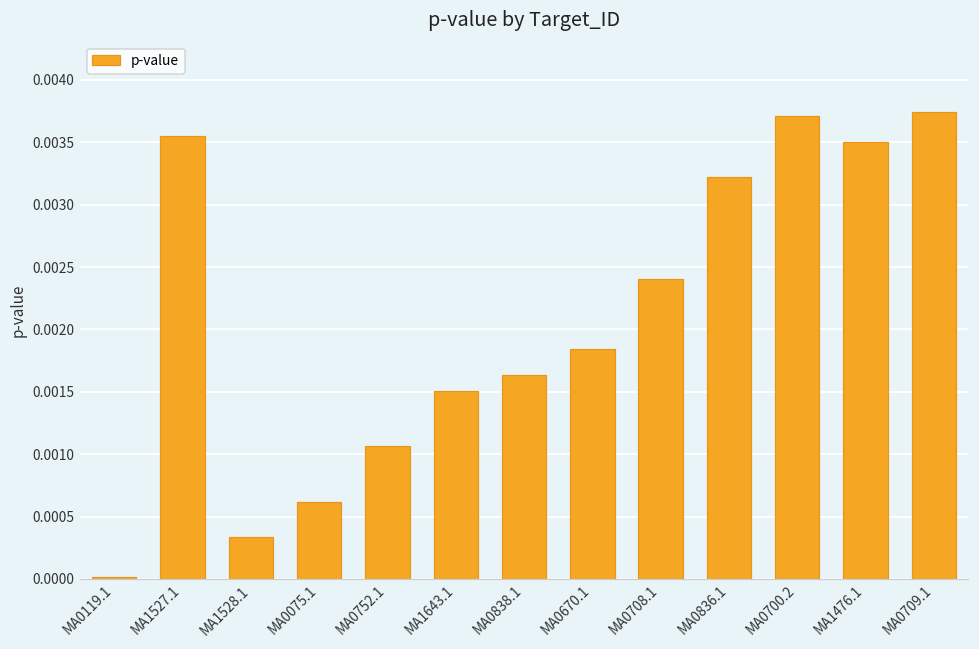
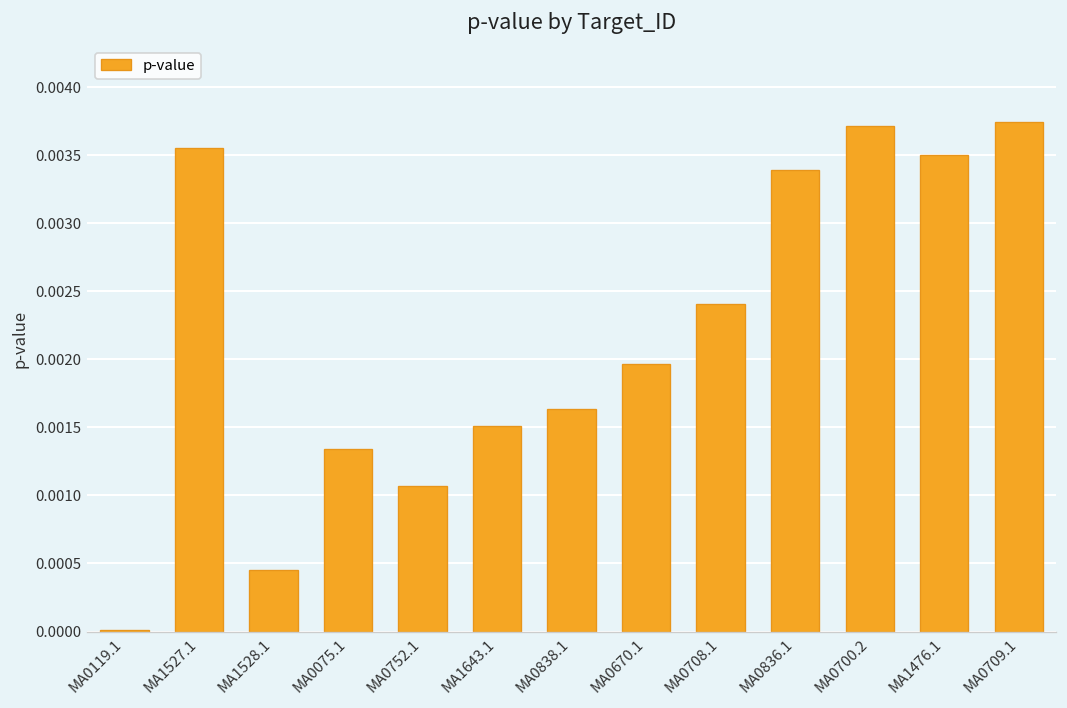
MA1528.1: 0.00034 -> 0.00045
MA0075.1: 0.00061 -> 0.00134
MA0670.1: 0.00185 -> 0.00197
MA0836.1: 0.00322 -> 0.00339
